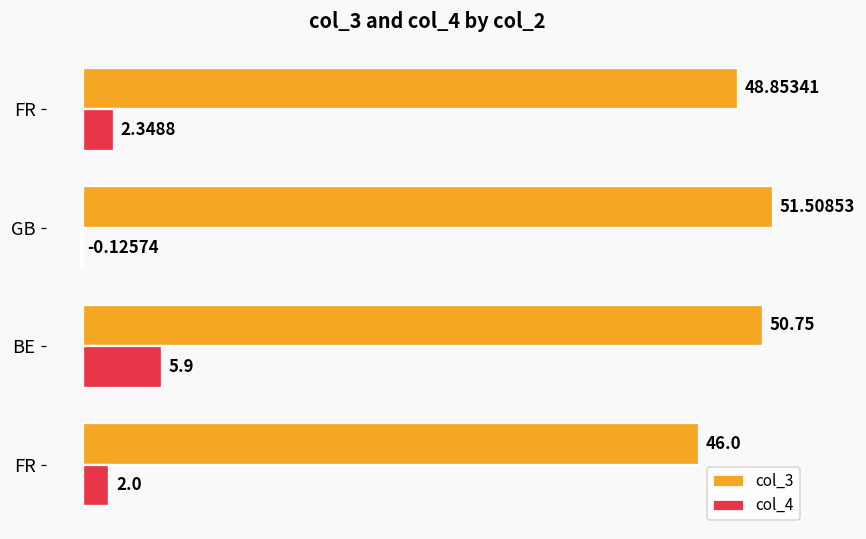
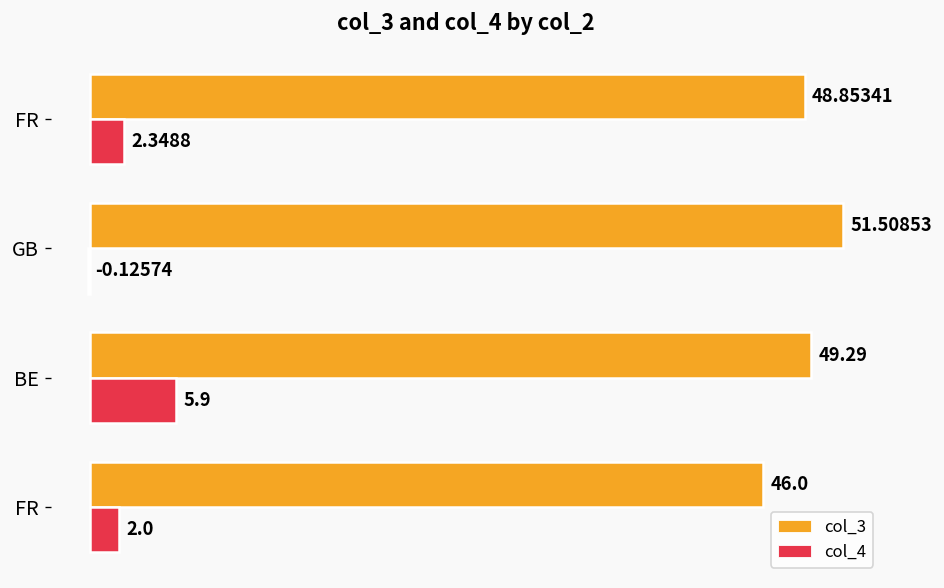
col_3, BE: 50.75 -> 49.29
